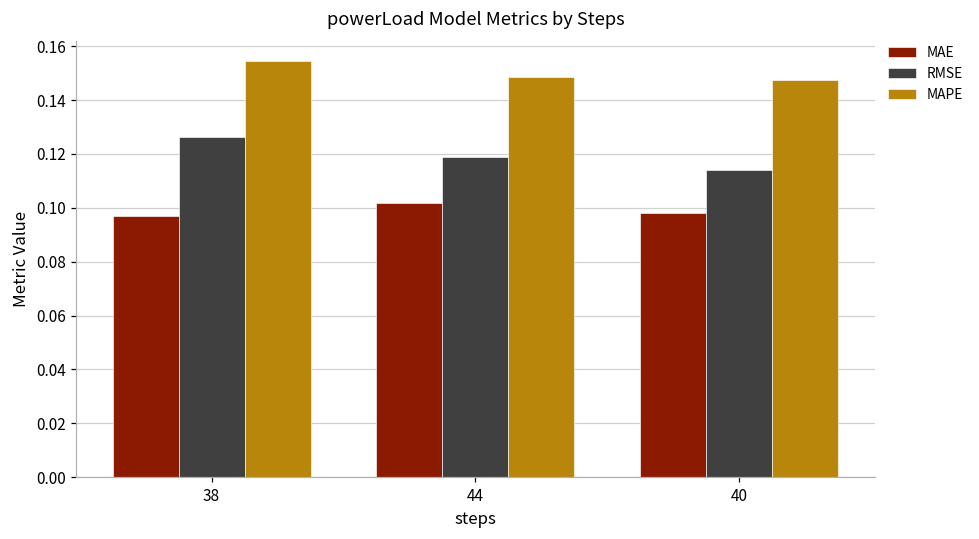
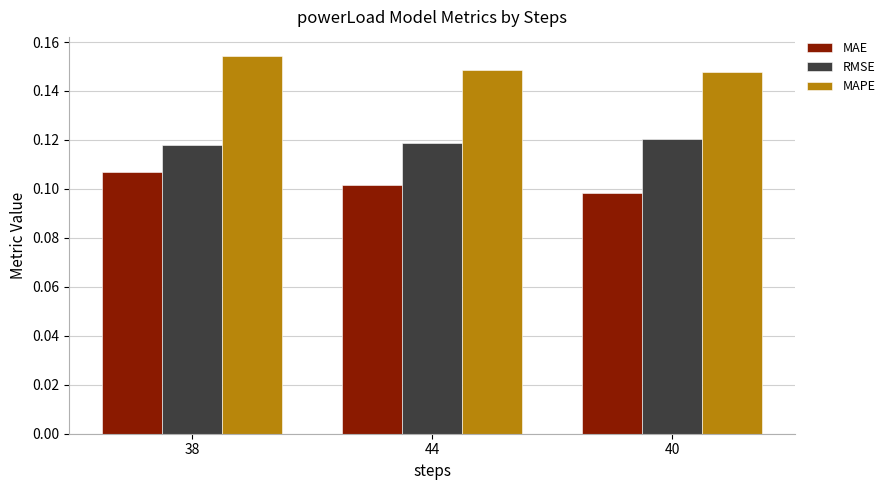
MAE, 38: 0.097 -> 0.107
RMSE, 38: 0.126 -> 0.118
RMSE, 40: 0.114 -> 0.120
